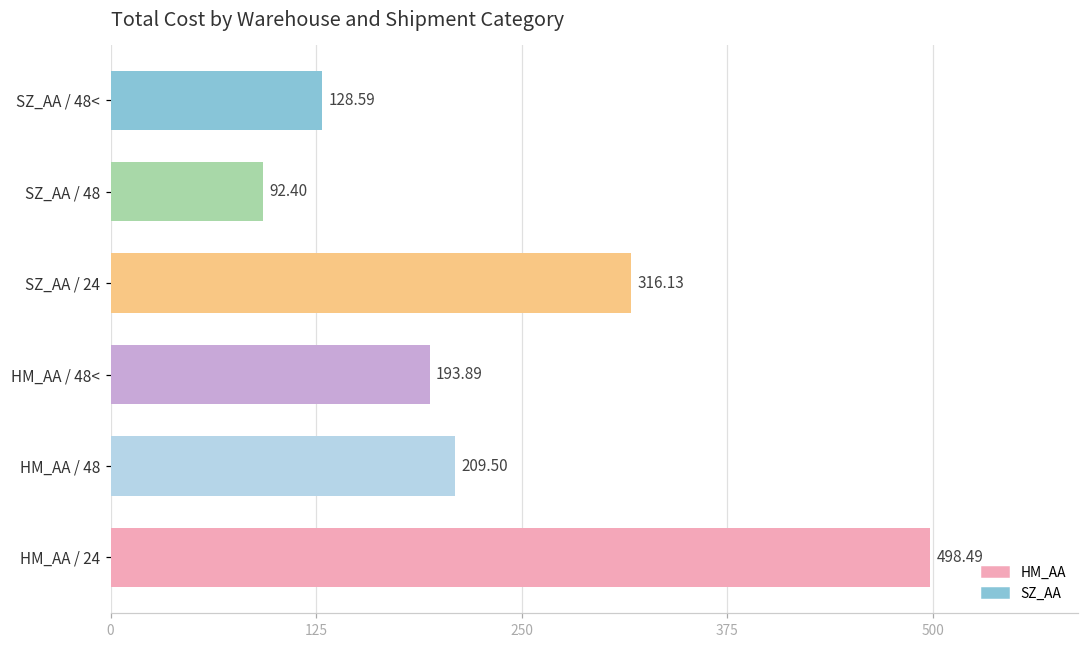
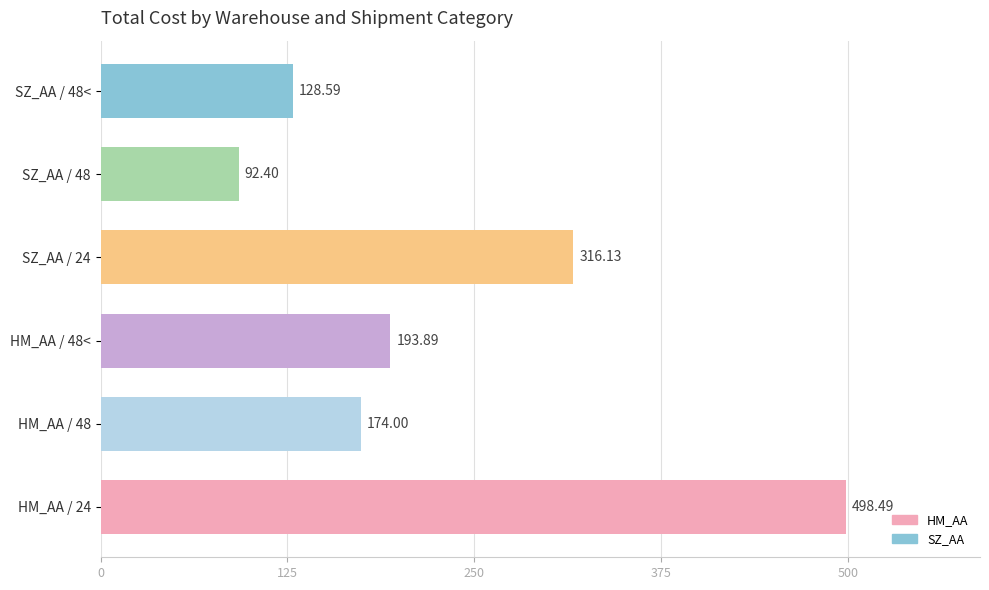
HM_AA / 48: 209.50 -> 174.00
